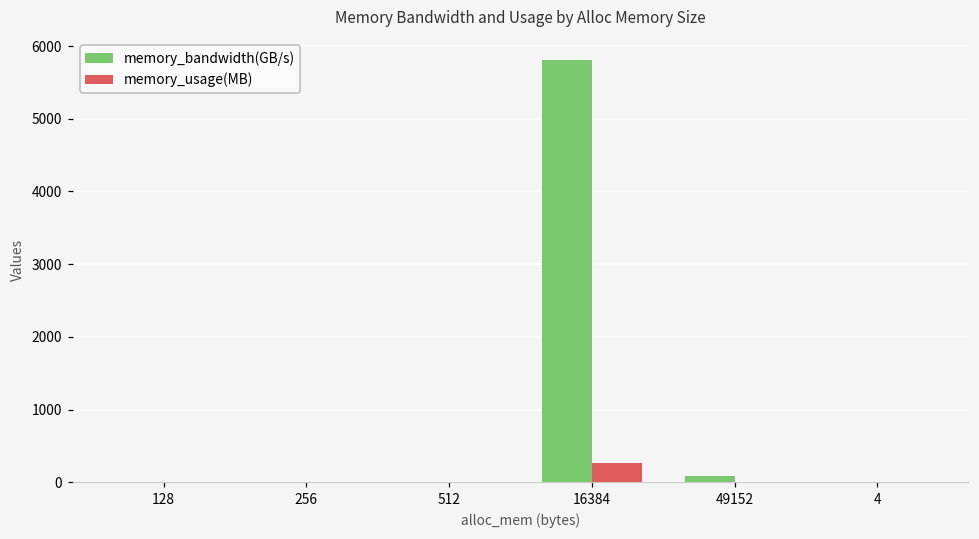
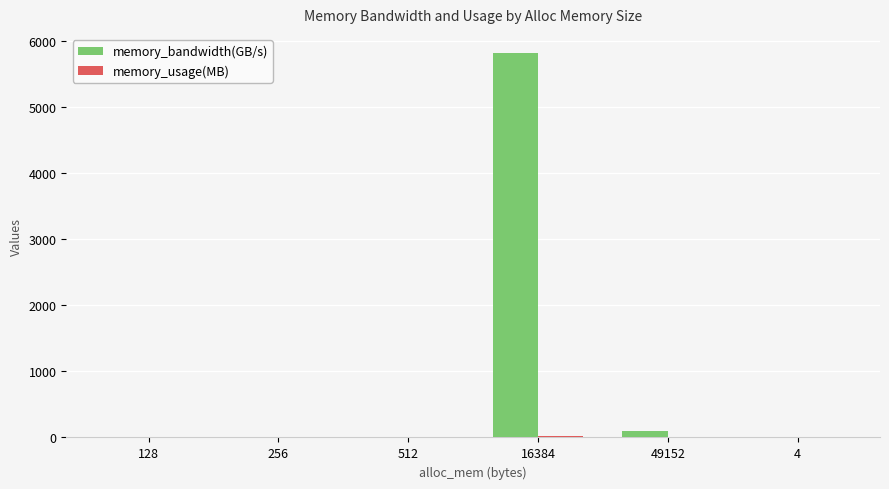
memory_usage(MB), 16384: 300 -> 0
